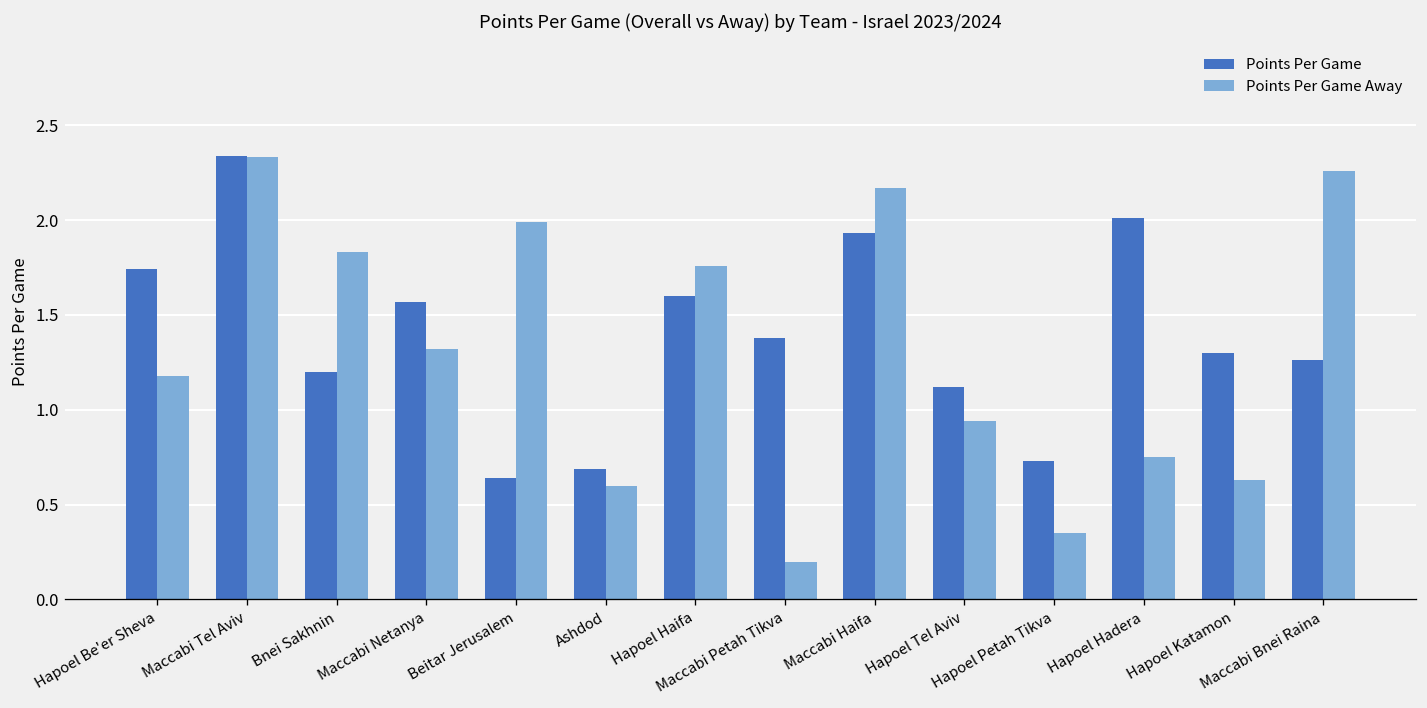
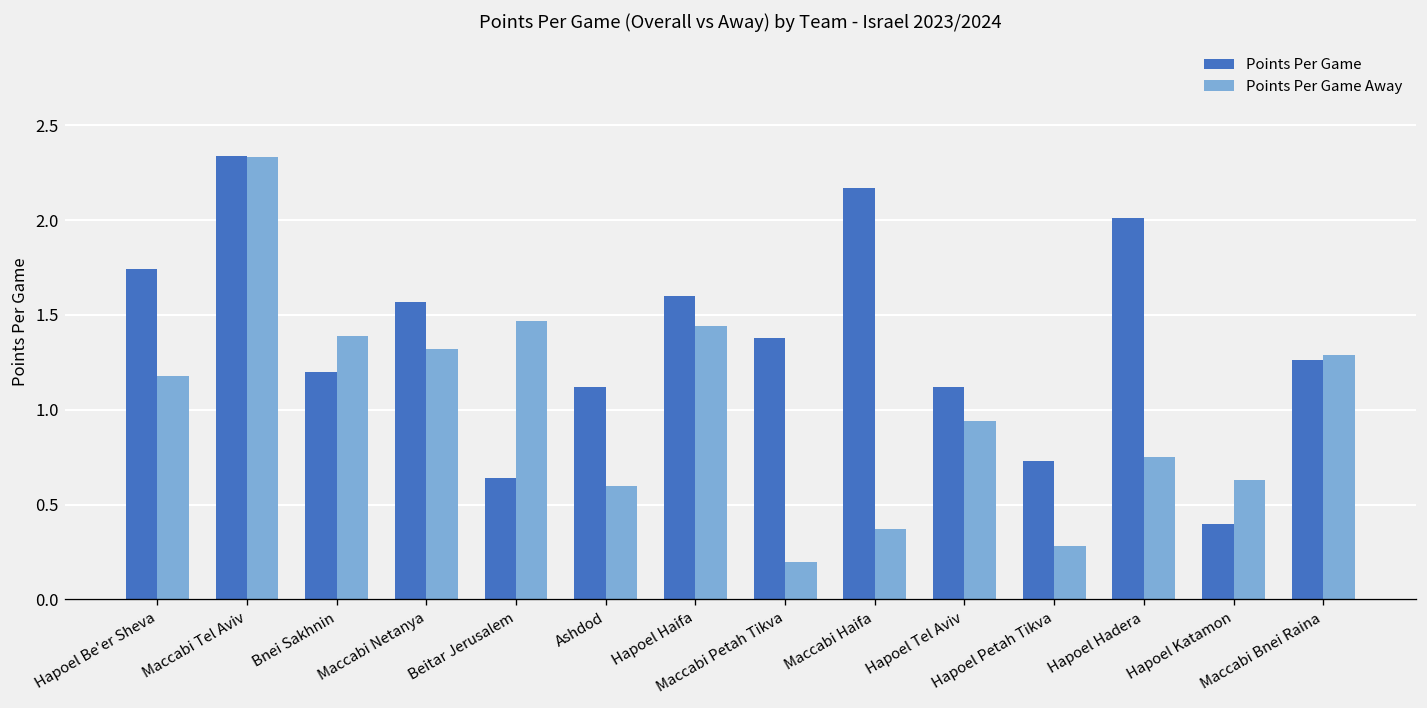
Points Per Game Away, Bnei Sakhnin: 1.83 -> 1.39
Points Per Game Away, Beitar Jerusalem: 1.99 -> 1.47
Points Per Game, Ashdod: 0.69 -> 1.12
Points Per Game Away, Hapoel Haifa: 1.76 -> 1.44
Points Per Game, Maccabi Haifa: 1.93 -> 2.17
Points Per Game Away, Maccabi Haifa: 2.17 -> 0.37
Points Per Game Away, Hapoel Petah Tikva: 0.35 -> 0.28
Points Per Game, Hapoel Katamon: 1.3 -> 0.4
Points Per Game Away, Maccabi Bnei Raina: 2.26 -> 1.29
